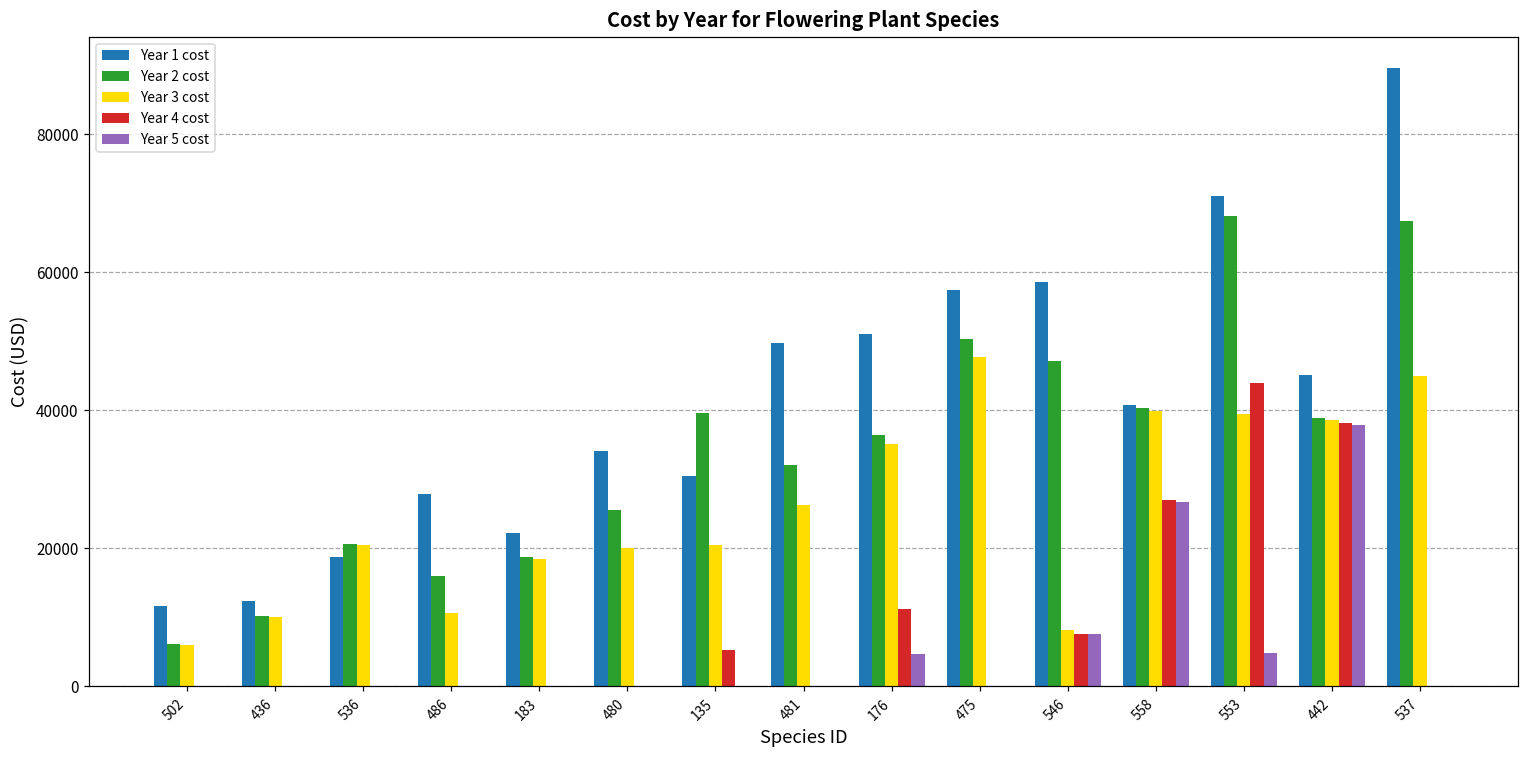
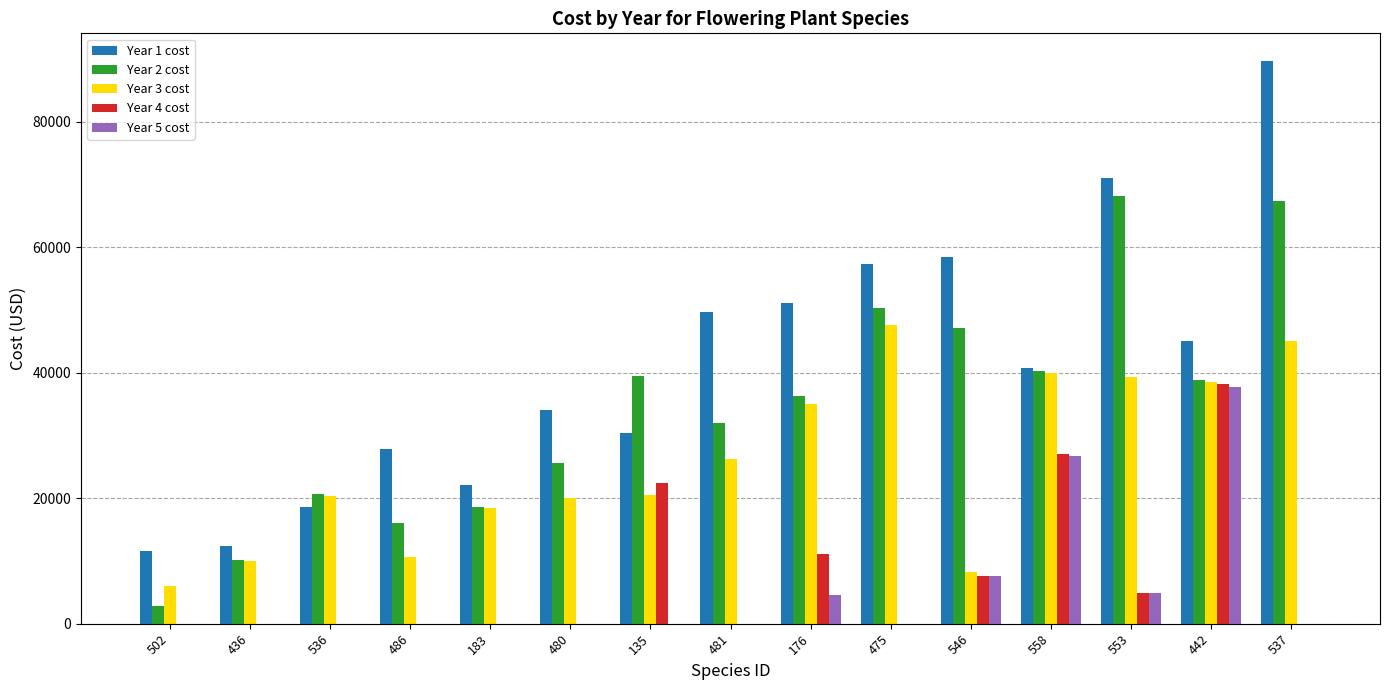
Year 2 cost, 502: 6000 -> 3000
Year 4 cost, 135: 5000 -> 22000
Year 4 cost, 553: 44000 -> 5000
